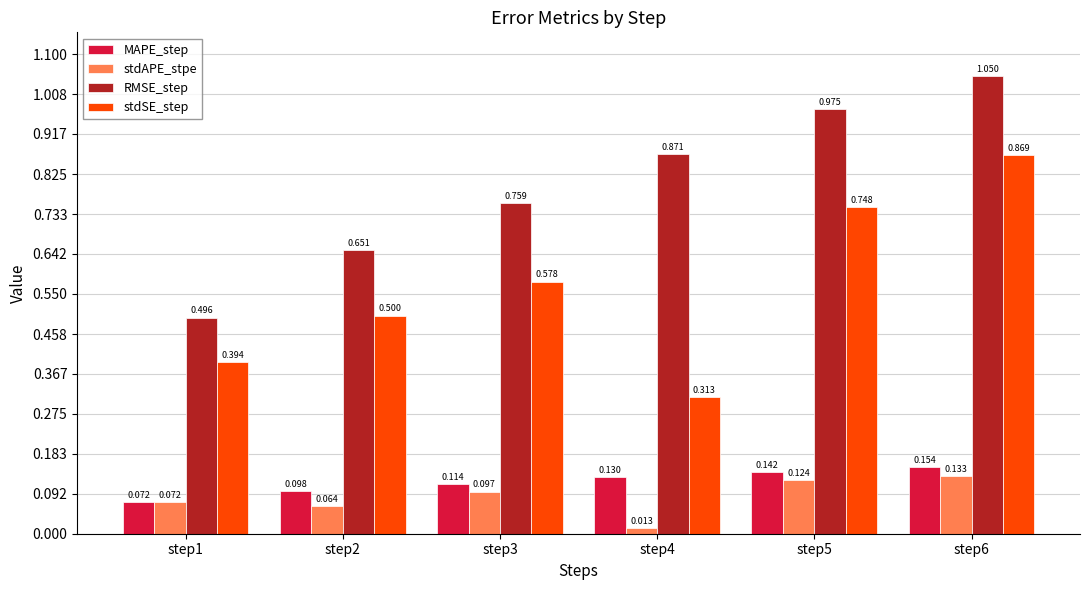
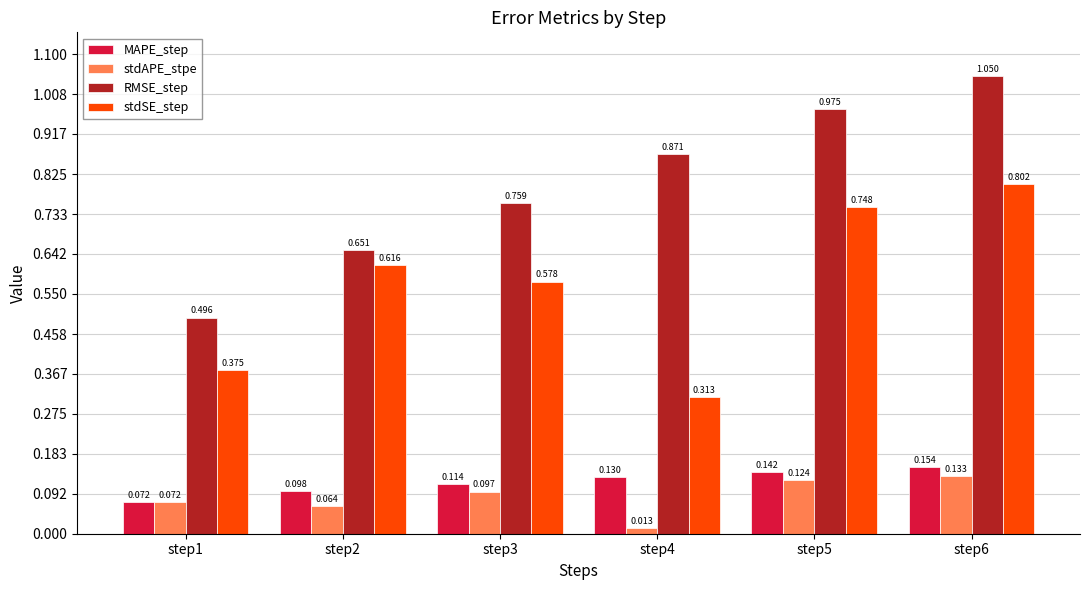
stdSE_step, step1: 0.394 -> 0.375
stdSE_step, step2: 0.500 -> 0.616
stdSE_step, step6: 0.869 -> 0.802
